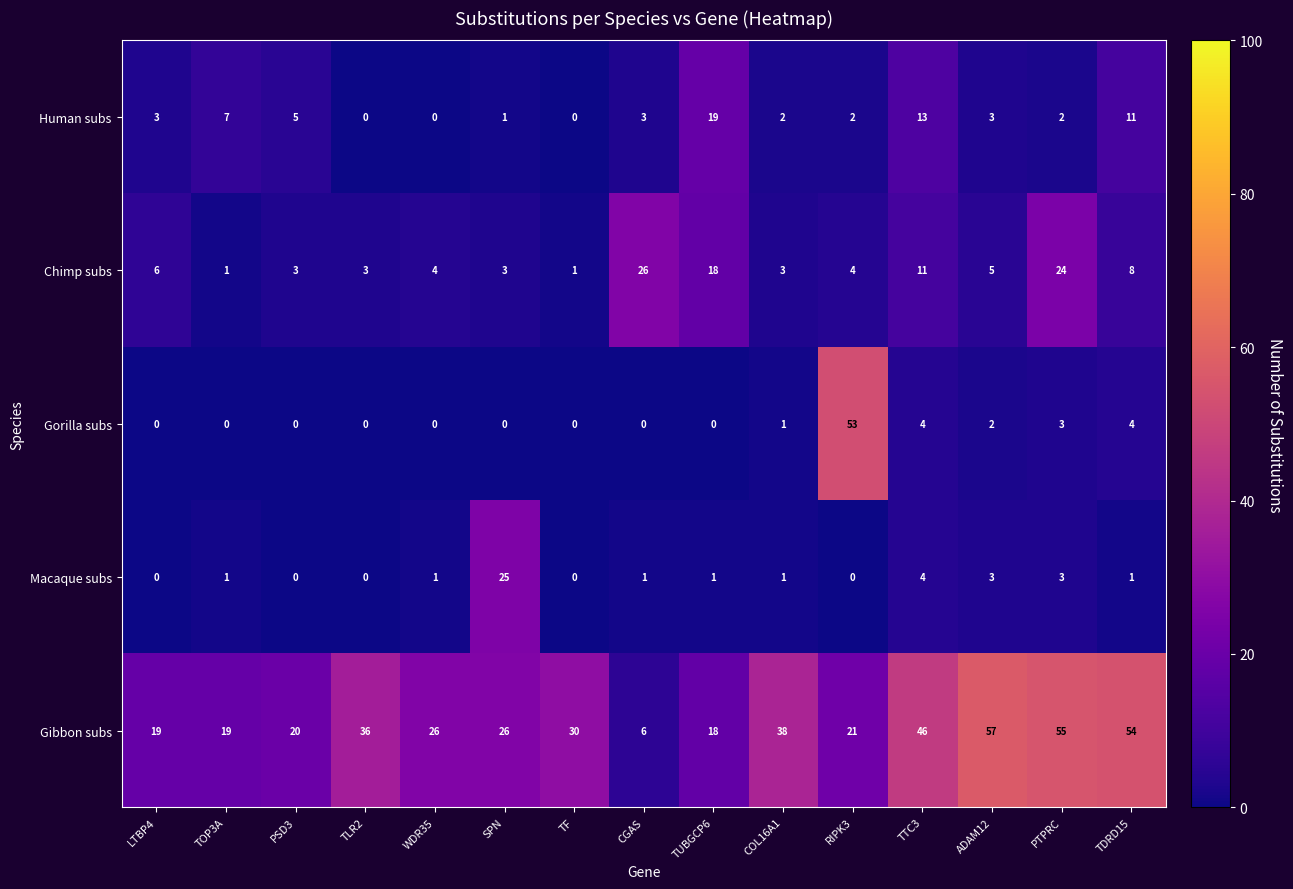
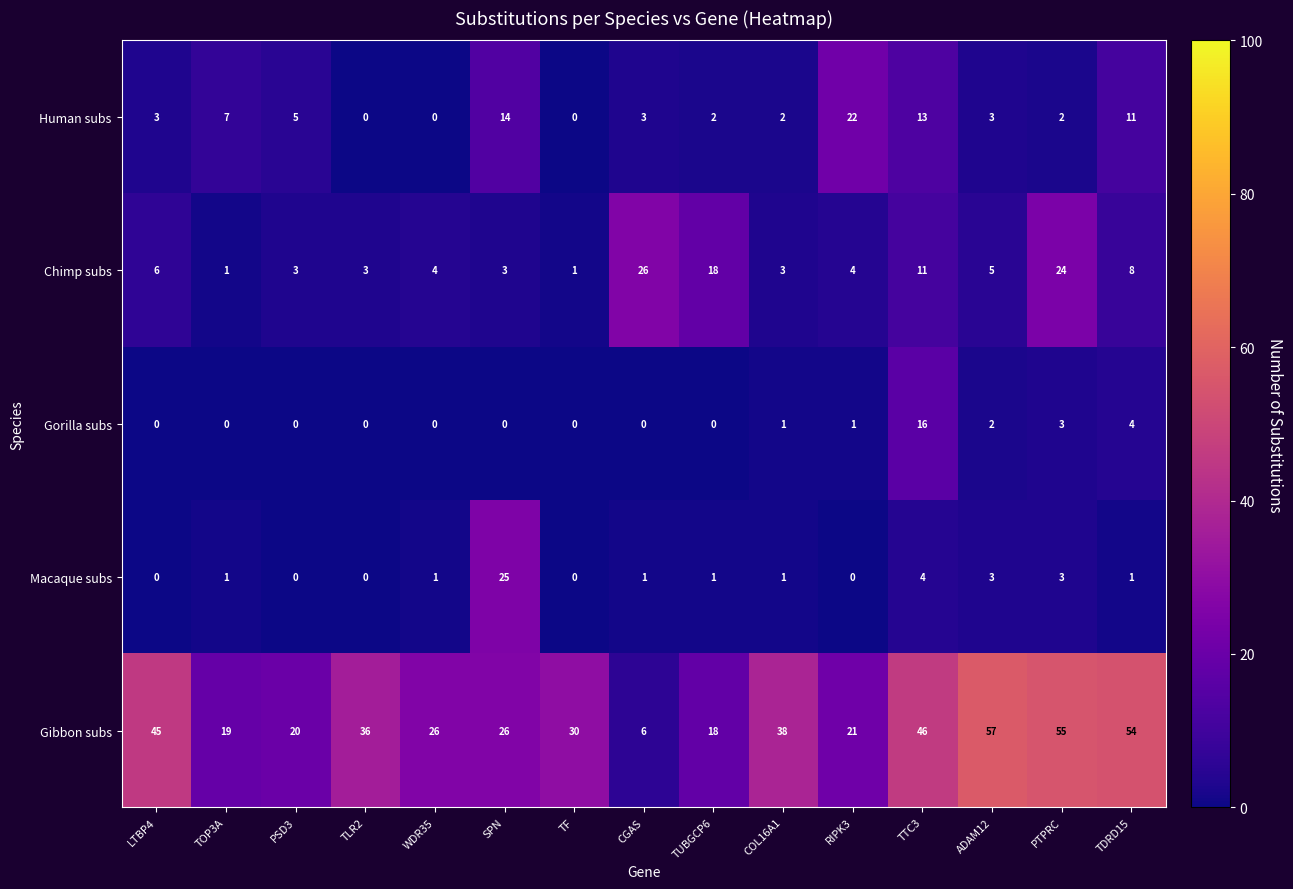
Human subs, SPN: 1 -> 14
Human subs, TUBGCP6: 19 -> 2
Human subs, RIPK3: 2 -> 22
Gorilla subs, RIPK3: 53 -> 1
Gorilla subs, TTC3: 4 -> 16
Gibbon subs, LTBP4: 19 -> 45
